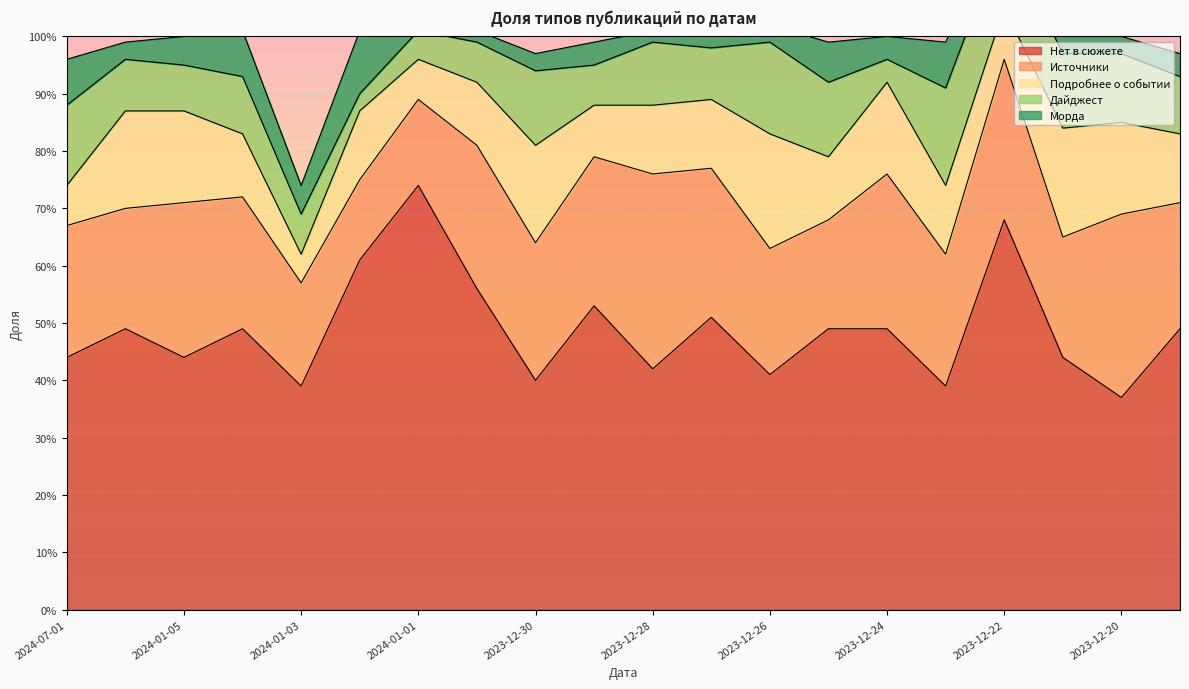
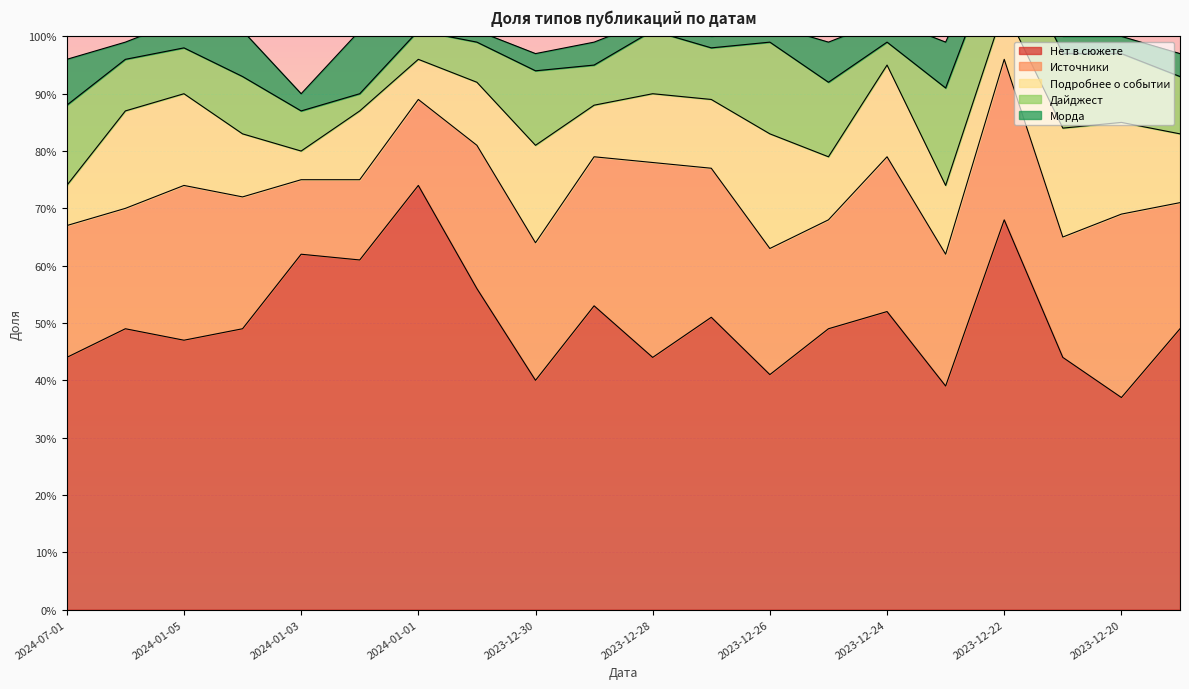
Нет в сюжете, 2024-01-05: 44% -> 47%
Нет в сюжете, 2024-01-03: 39% -> 62%
Источники, 2024-01-03: 18% -> 13%
Морда, 2024-01-03: 5% -> 3%
Нет в сюжете, 2023-12-28: 42% -> 44%
Нет в сюжете, 2023-12-24: 49% -> 52%
